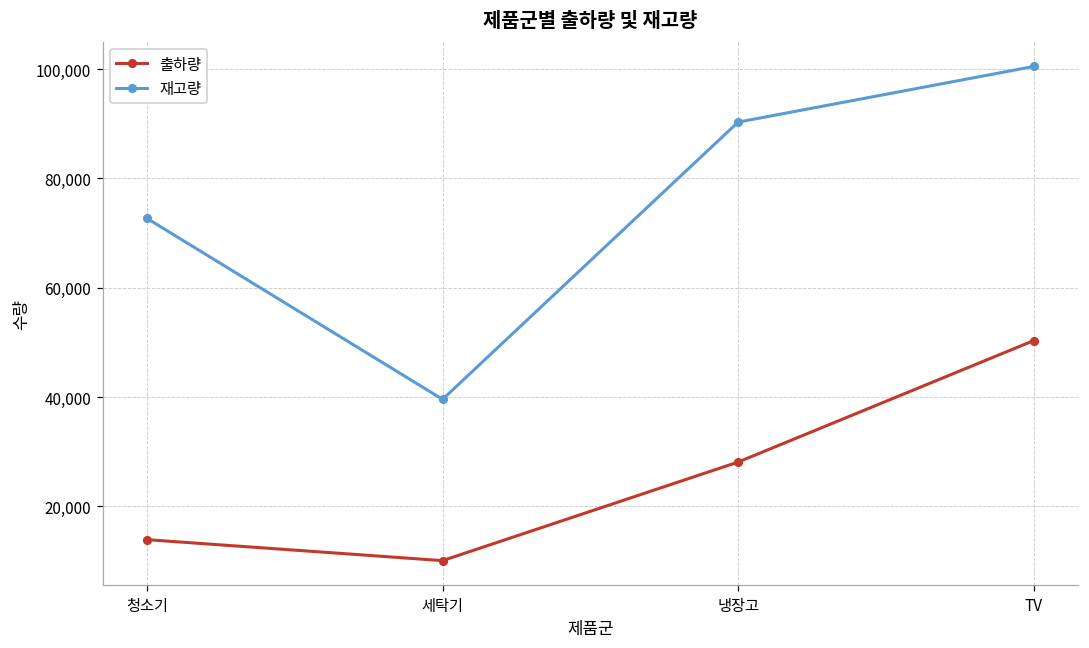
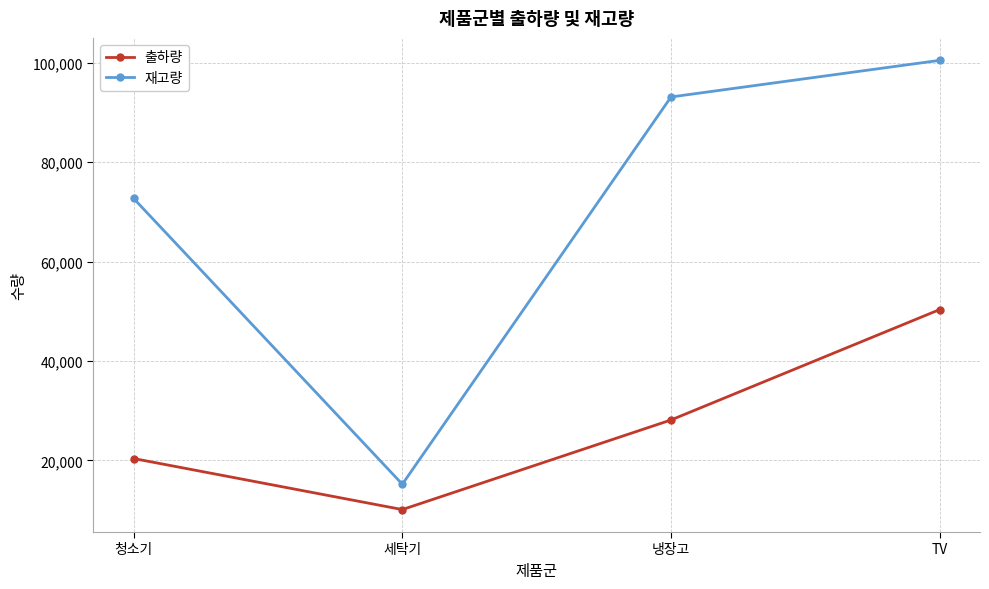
출하량, 청소기: 14,000 -> 20,000
재고량, 세탁기: 40,000 -> 15,000
재고량, 냉장고: 90,000 -> 93,000
